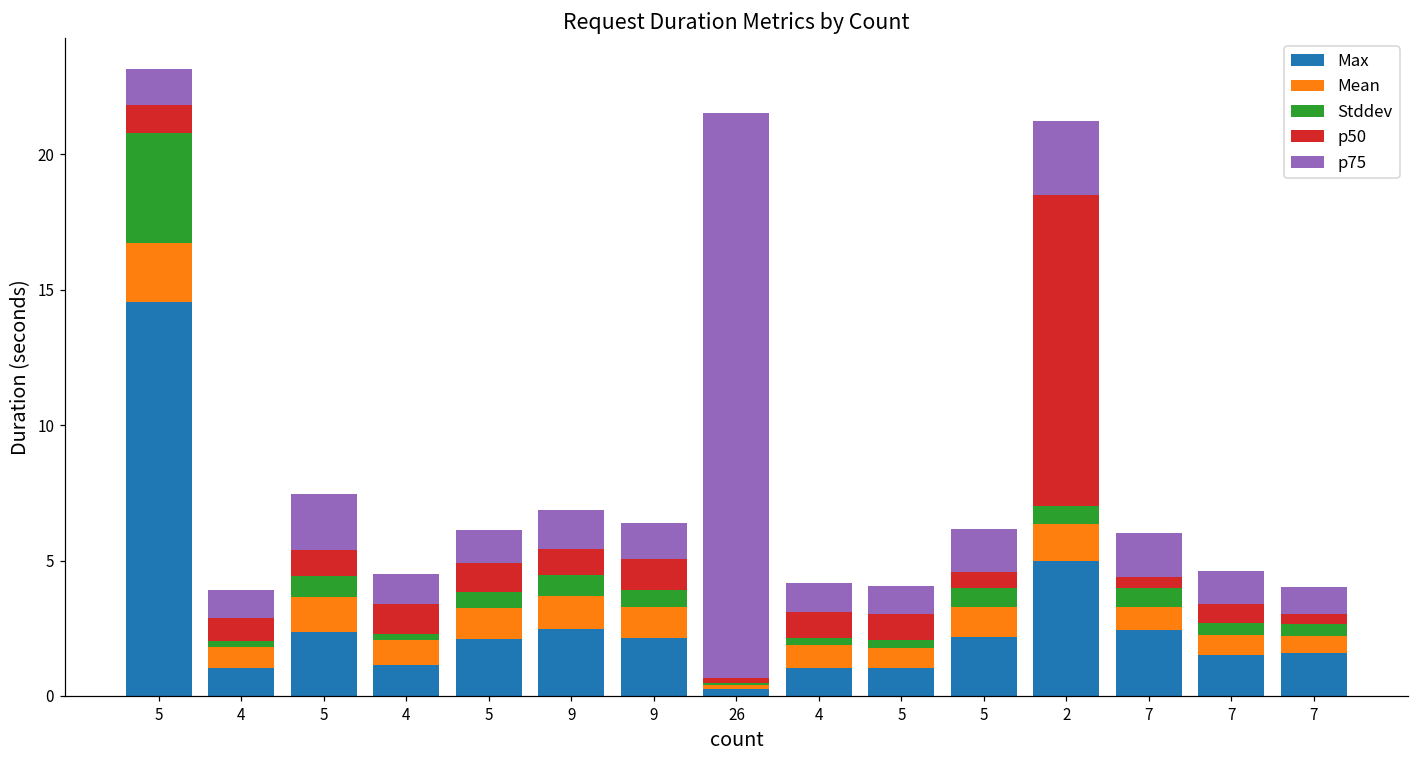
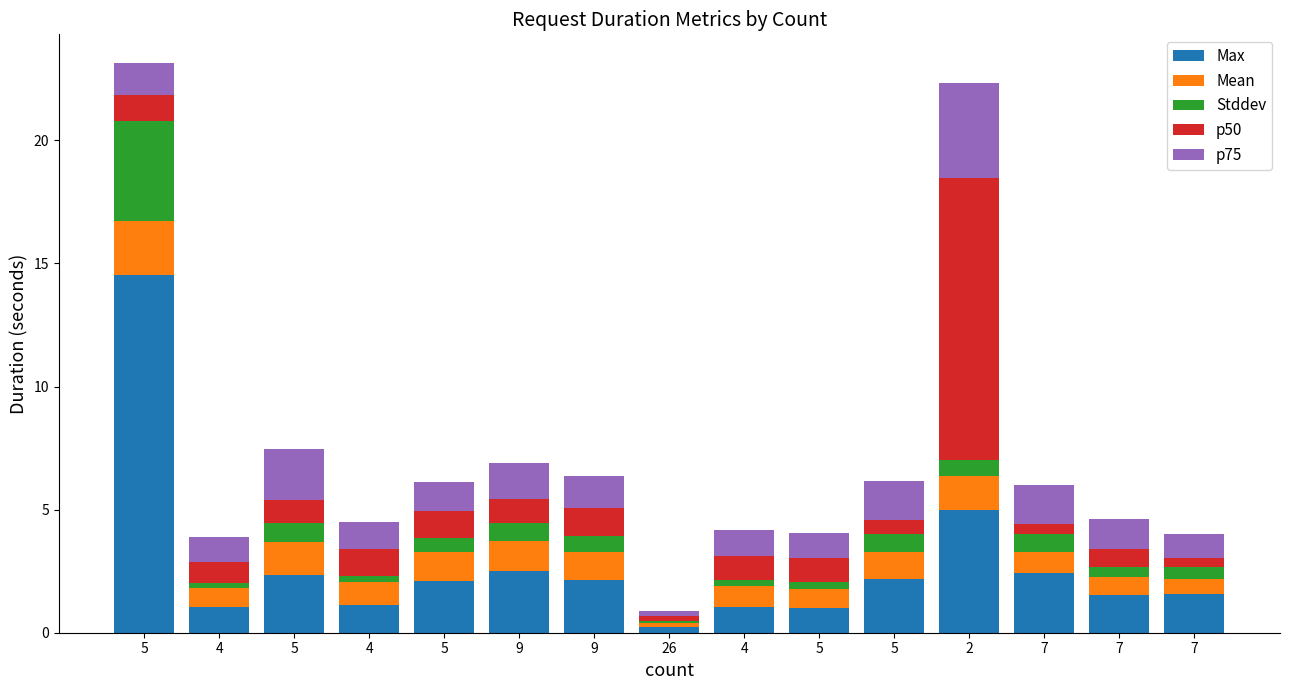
p75, 26: 20.9 -> 0.2
p75, 2: 2.8 -> 3.9
